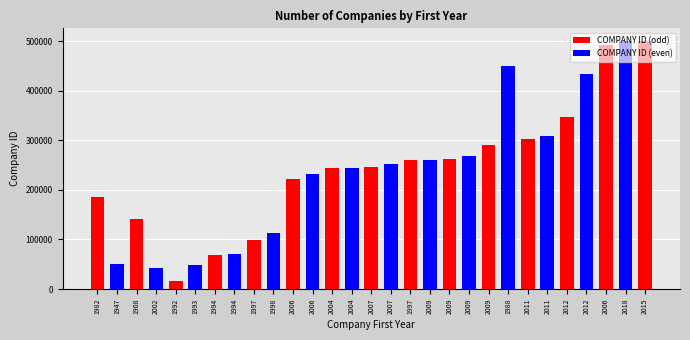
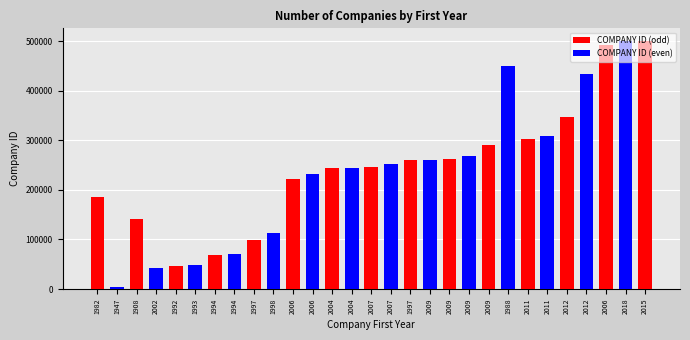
1947: 50000 -> 0
1992: 20000 -> 50000
